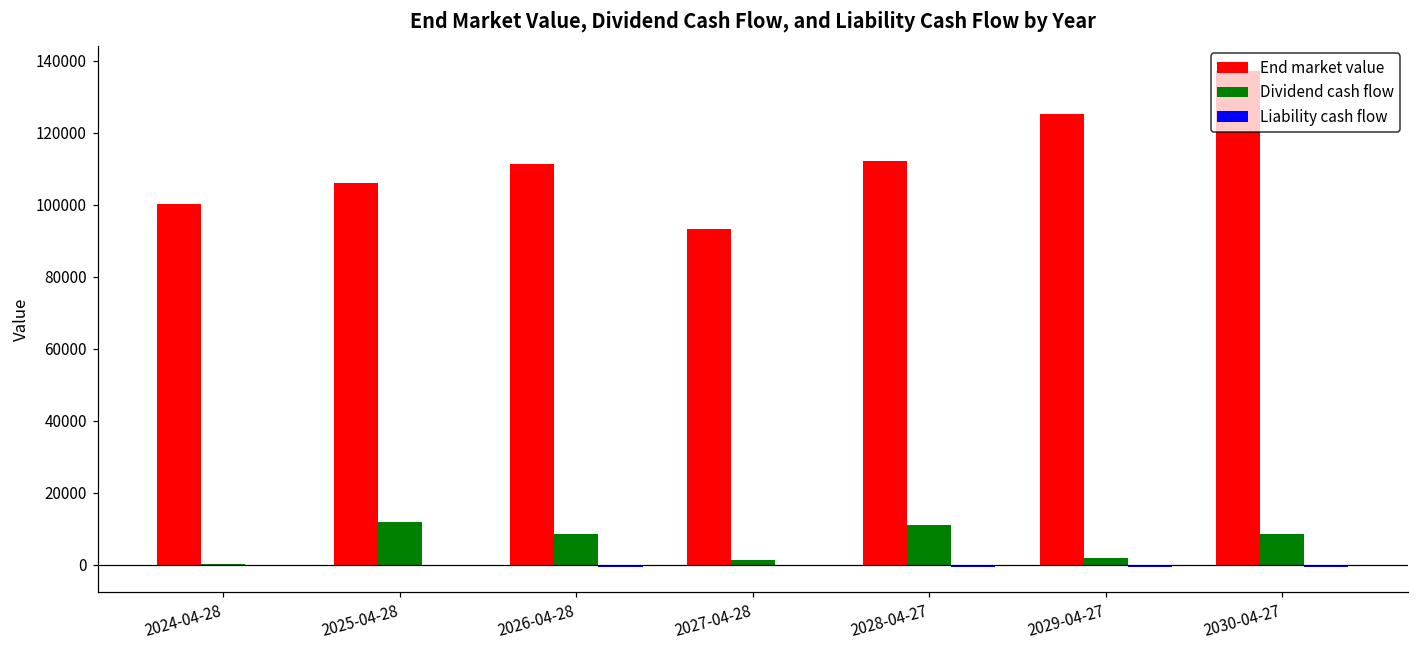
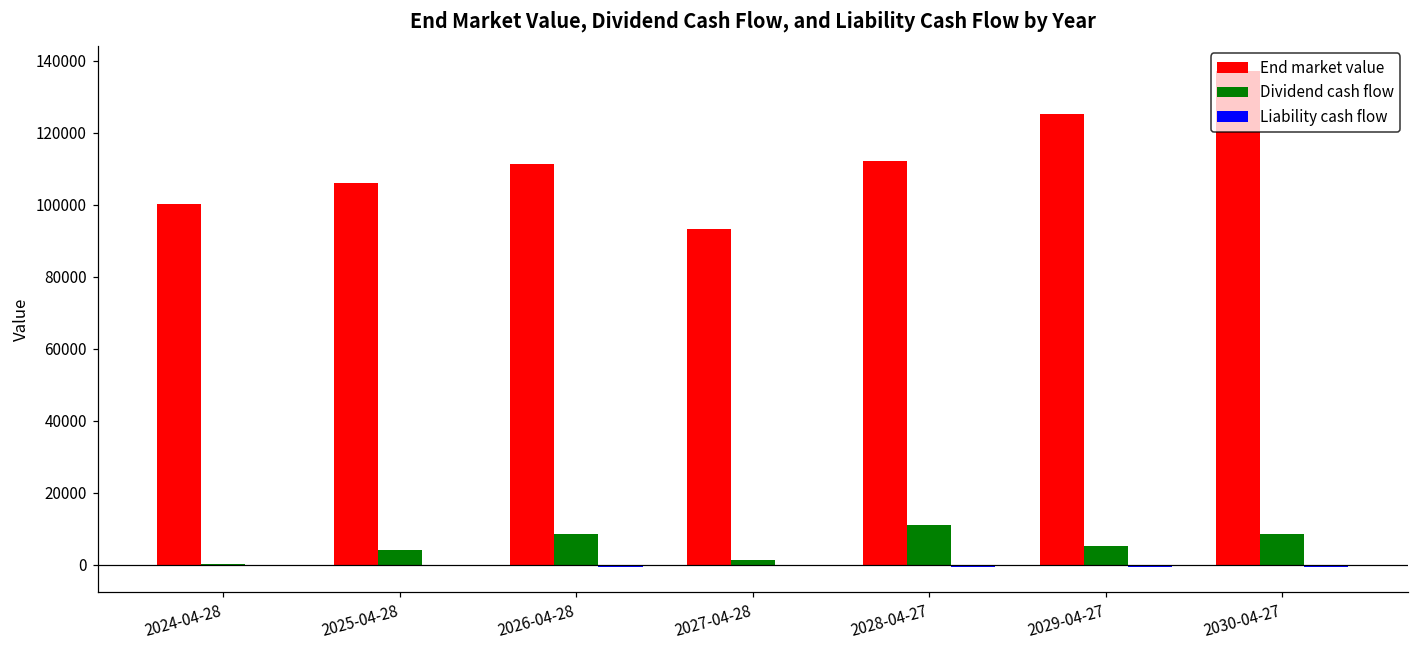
Dividend cash flow, 2025-04-28: 12000 -> 4000
Dividend cash flow, 2029-04-27: 2000 -> 5000
